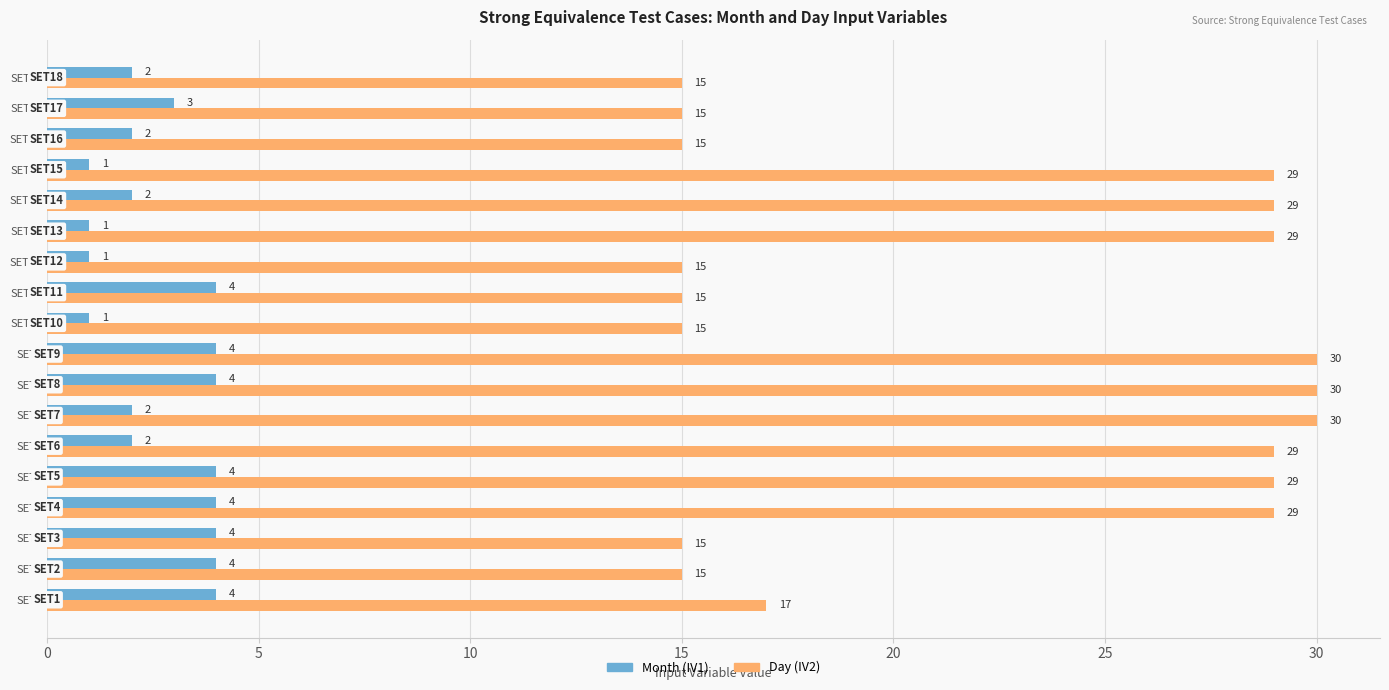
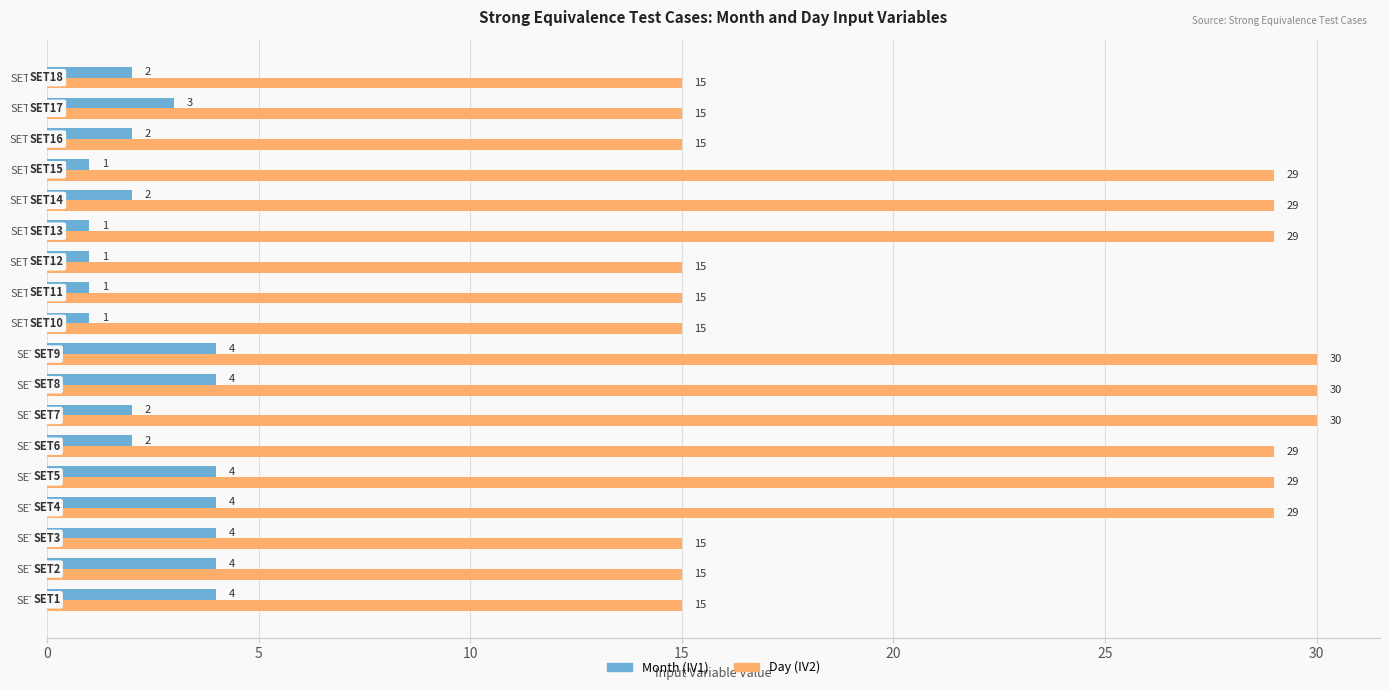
Month (IV1), SET11: 4 -> 1
Day (IV2), SET1: 17 -> 15
